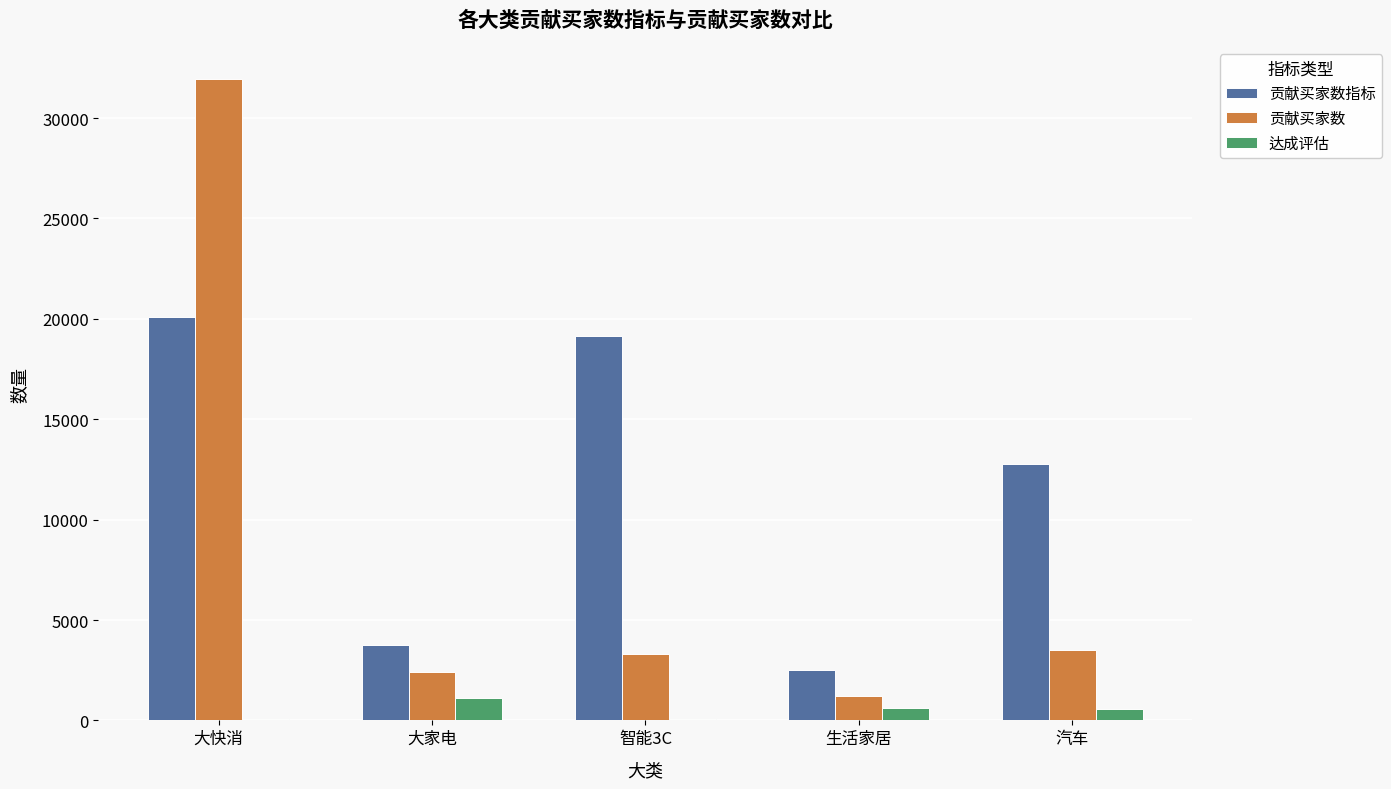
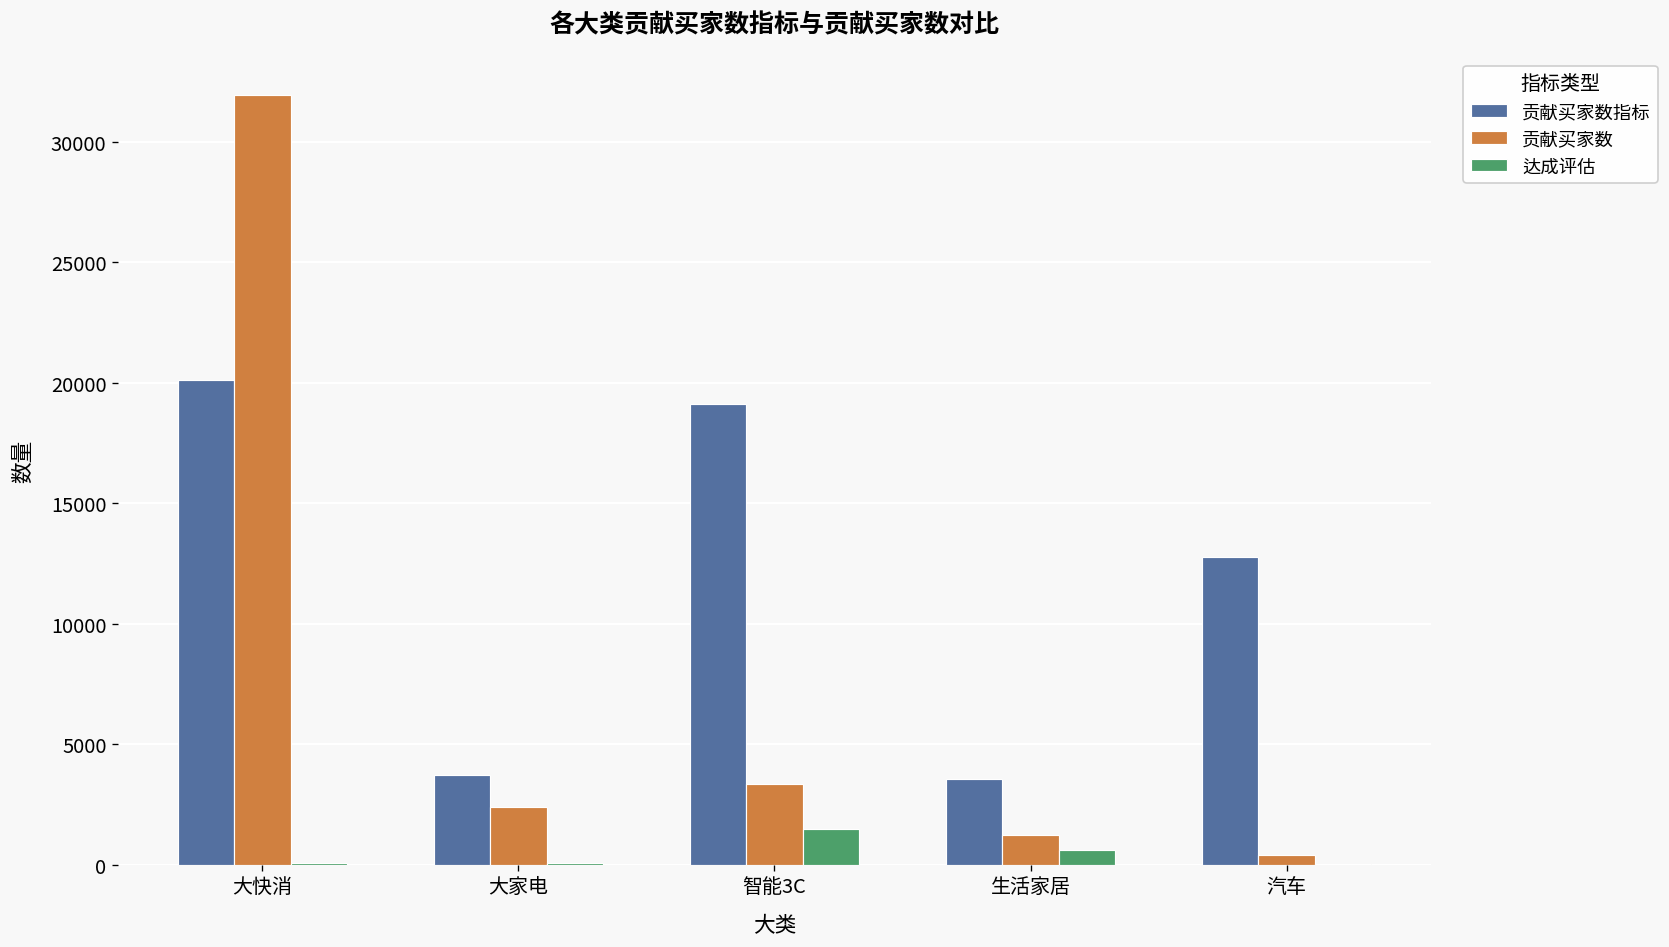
达成评估, 大家电: 1100 -> 0
达成评估, 智能3C: 100 -> 1500
贡献买家数指标, 生活家居: 2500 -> 3600
贡献买家数, 汽车: 3500 -> 400
达成评估, 汽车: 600 -> 0
